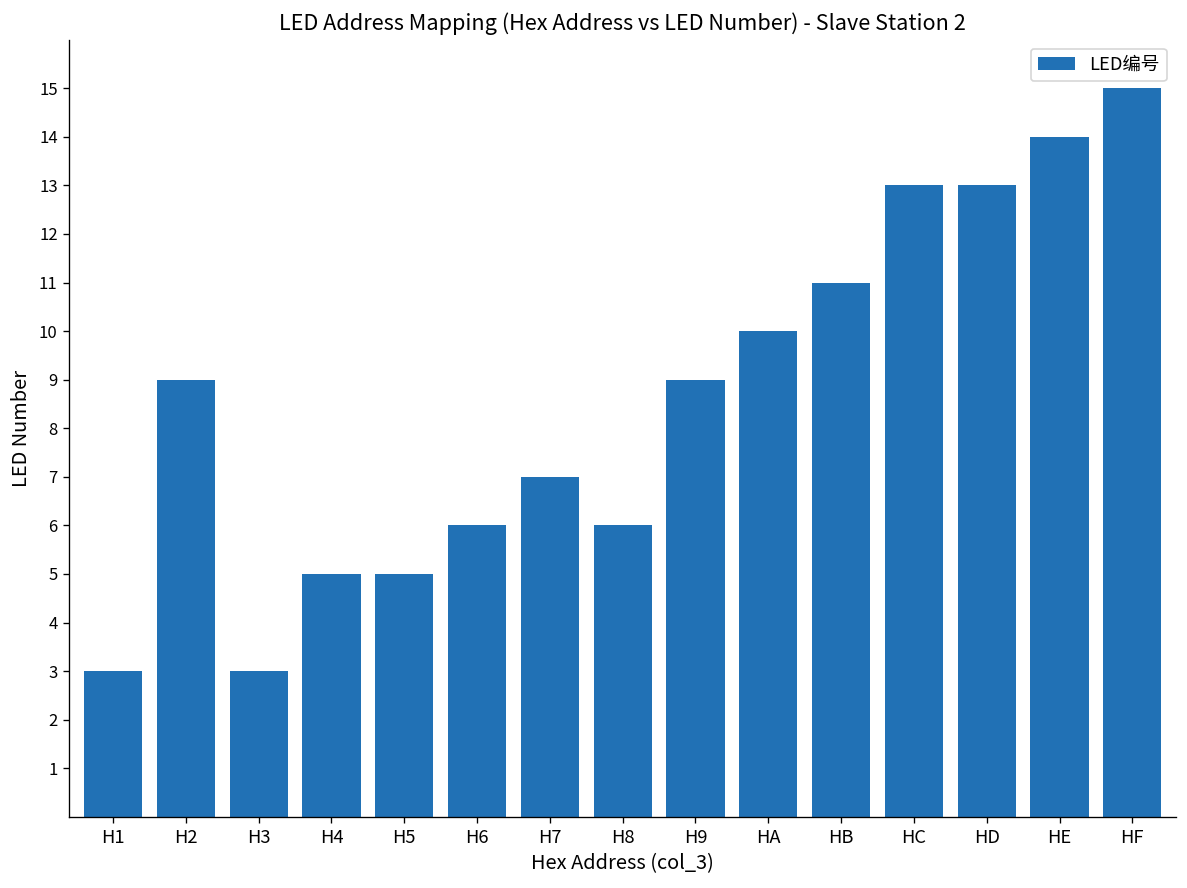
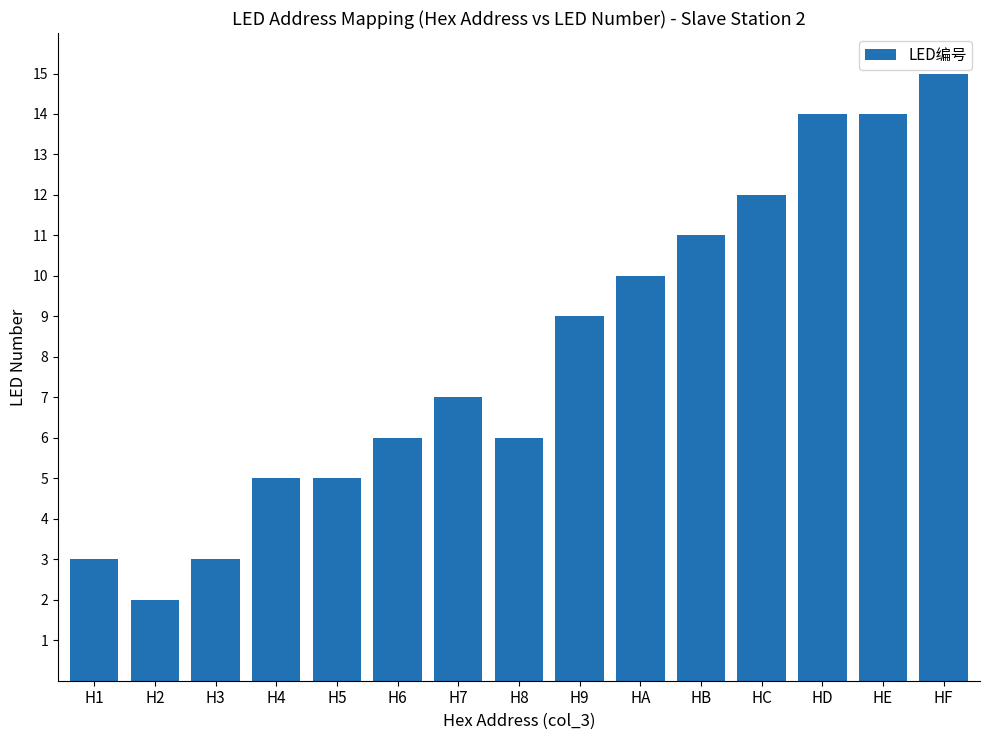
H2: 9 -> 2
HC: 13 -> 12
HD: 13 -> 14
